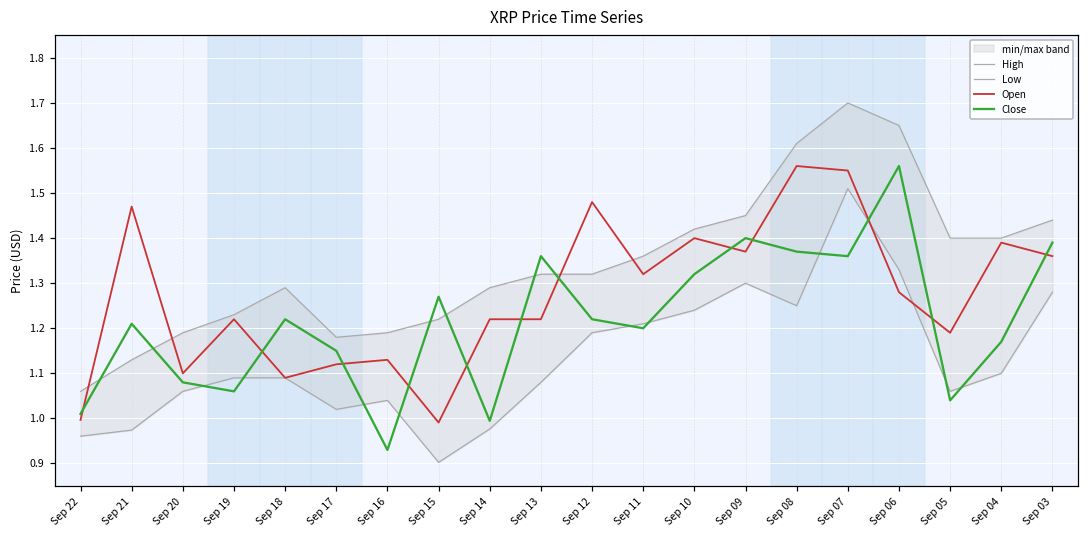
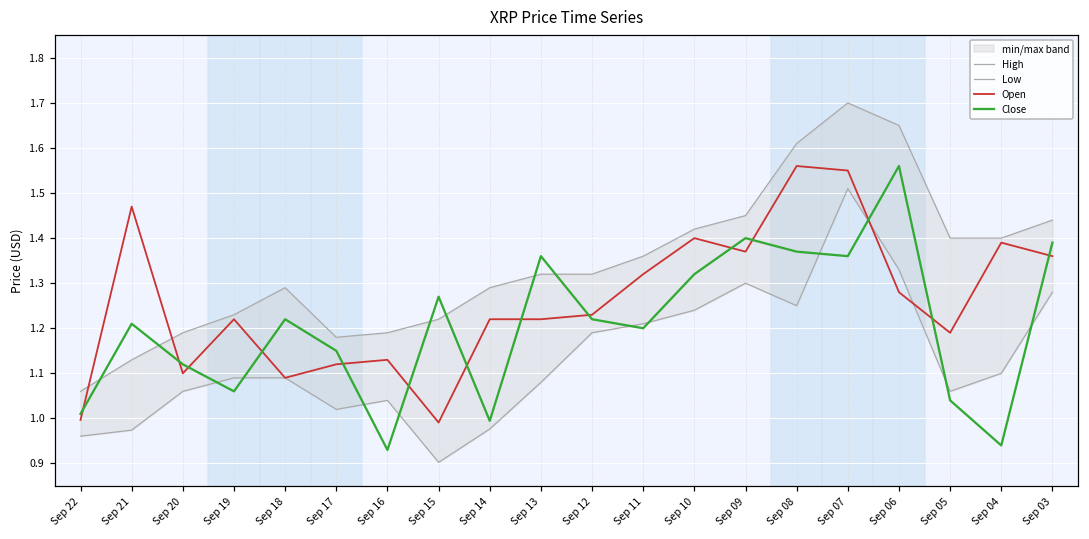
Close, Sep 20: 1.08 -> 1.12
Open, Sep 12: 1.48 -> 1.23
Close, Sep 04: 1.17 -> 0.94
